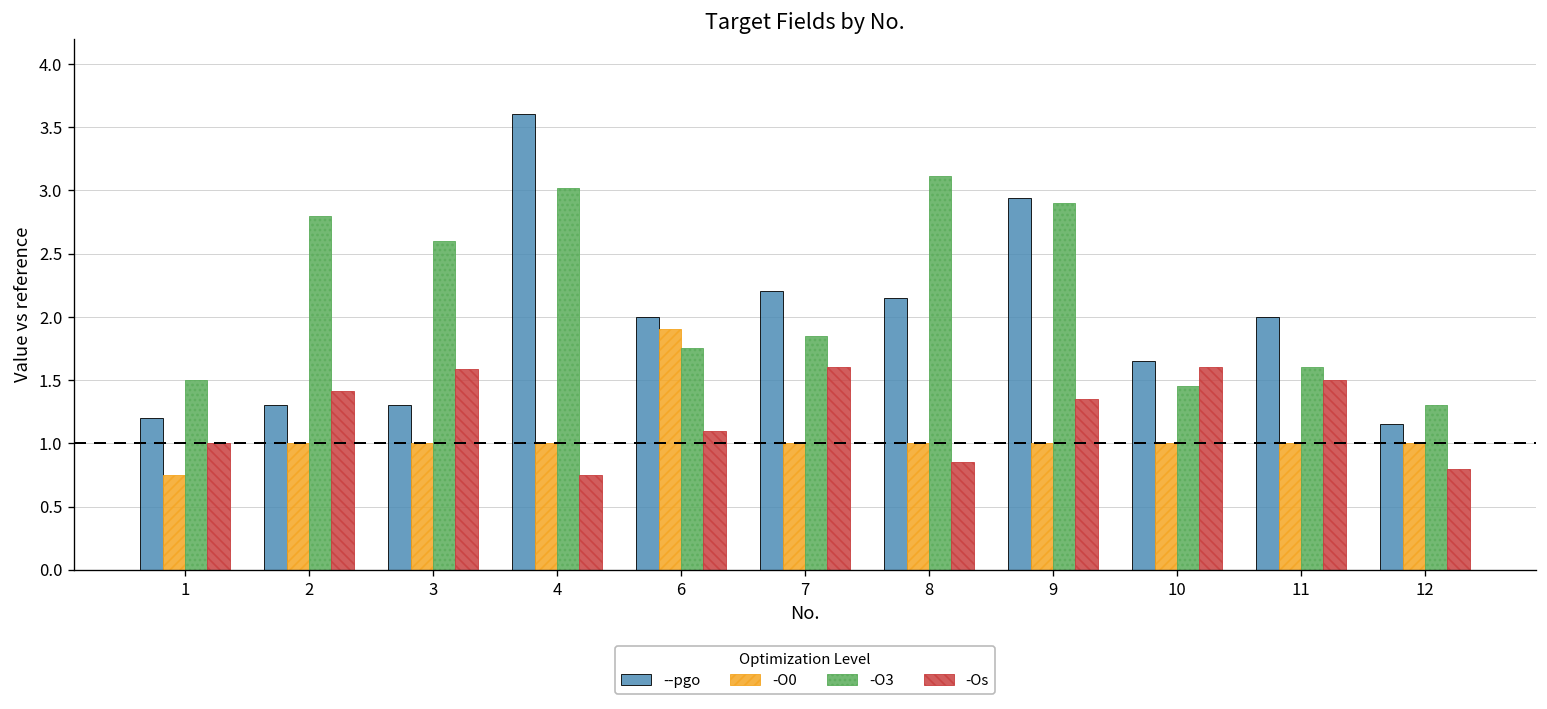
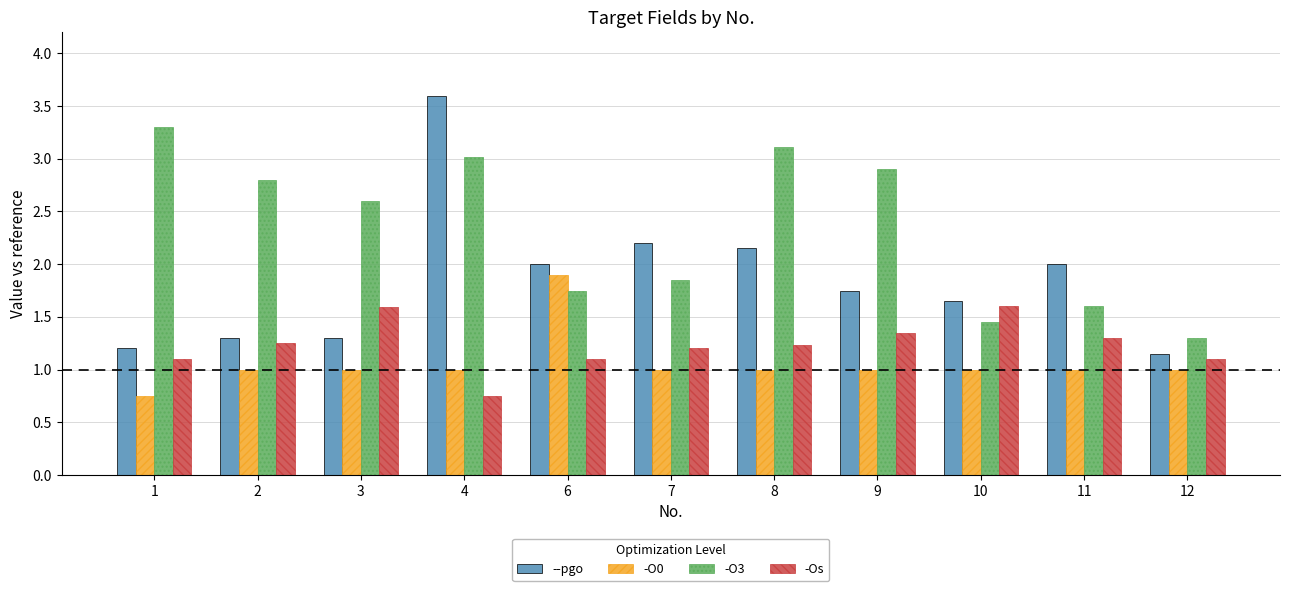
-O3, 1: 1.5 -> 3.3
-Os, 1: 1.0 -> 1.1
-Os, 2: 1.41 -> 1.25
-Os, 7: 1.6 -> 1.2
-Os, 8: 0.85 -> 1.23
--pgo, 9: 2.94 -> 1.75
-Os, 11: 1.5 -> 1.3
-Os, 12: 0.8 -> 1.1
